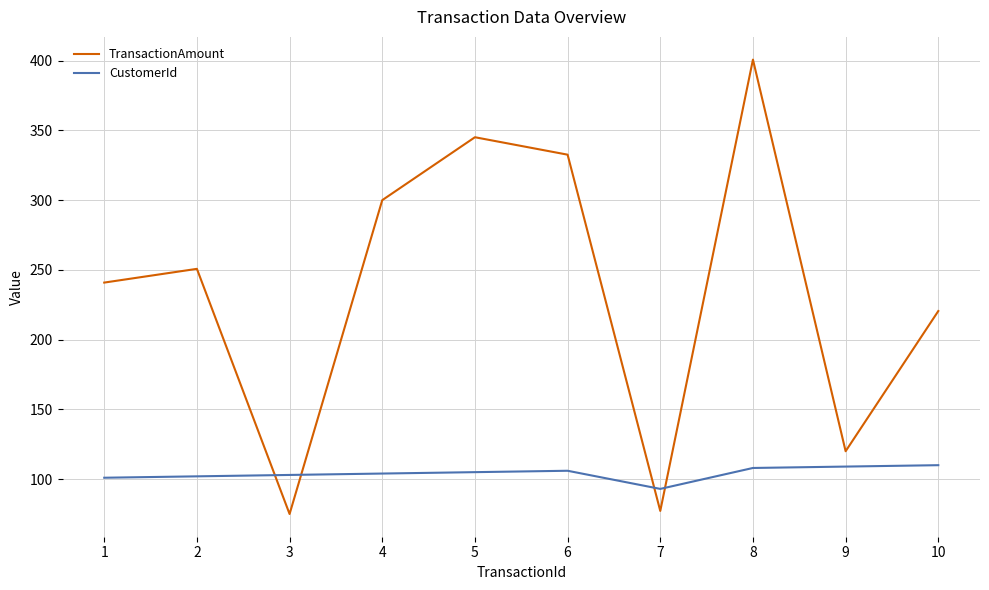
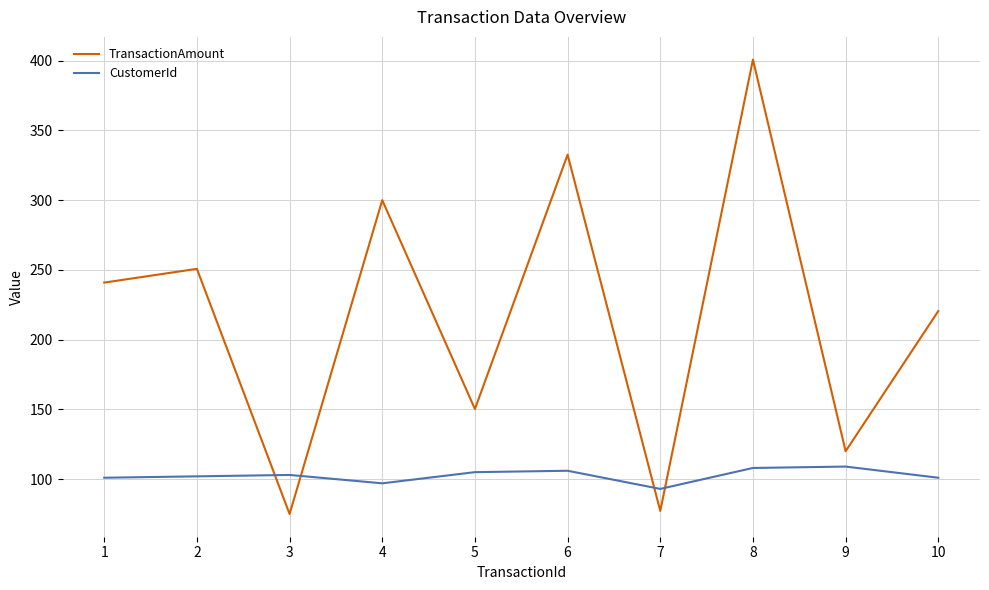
CustomerId, 4: 104 -> 97
TransactionAmount, 5: 345 -> 150
CustomerId, 10: 110 -> 101
